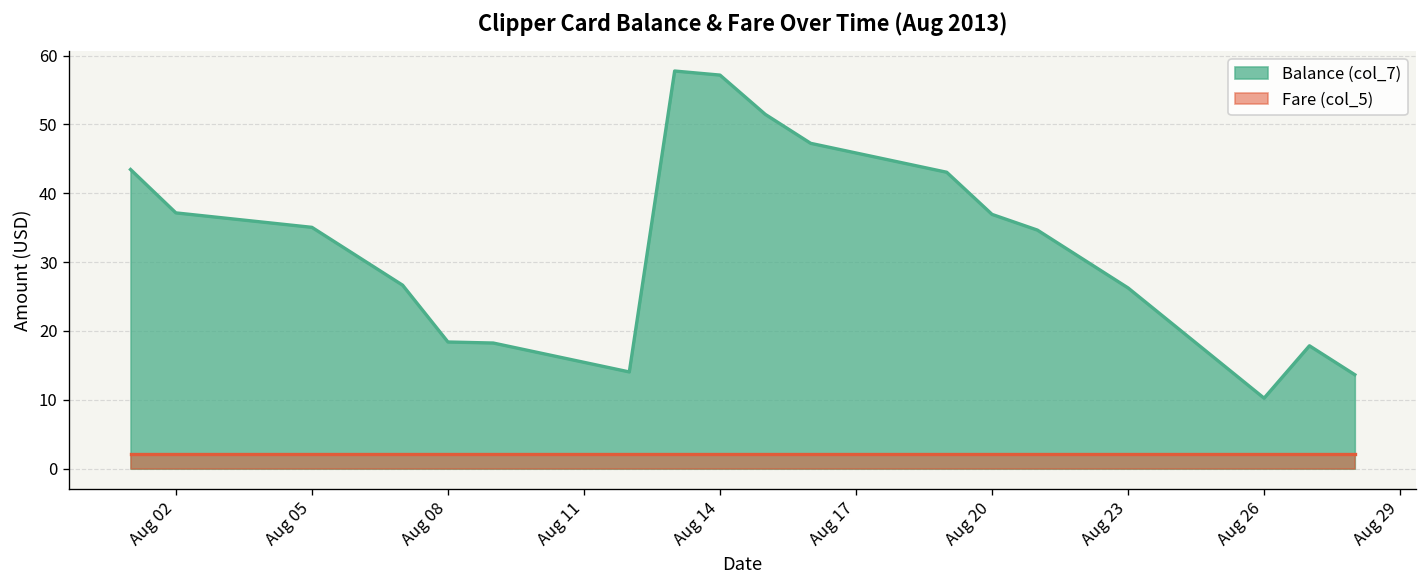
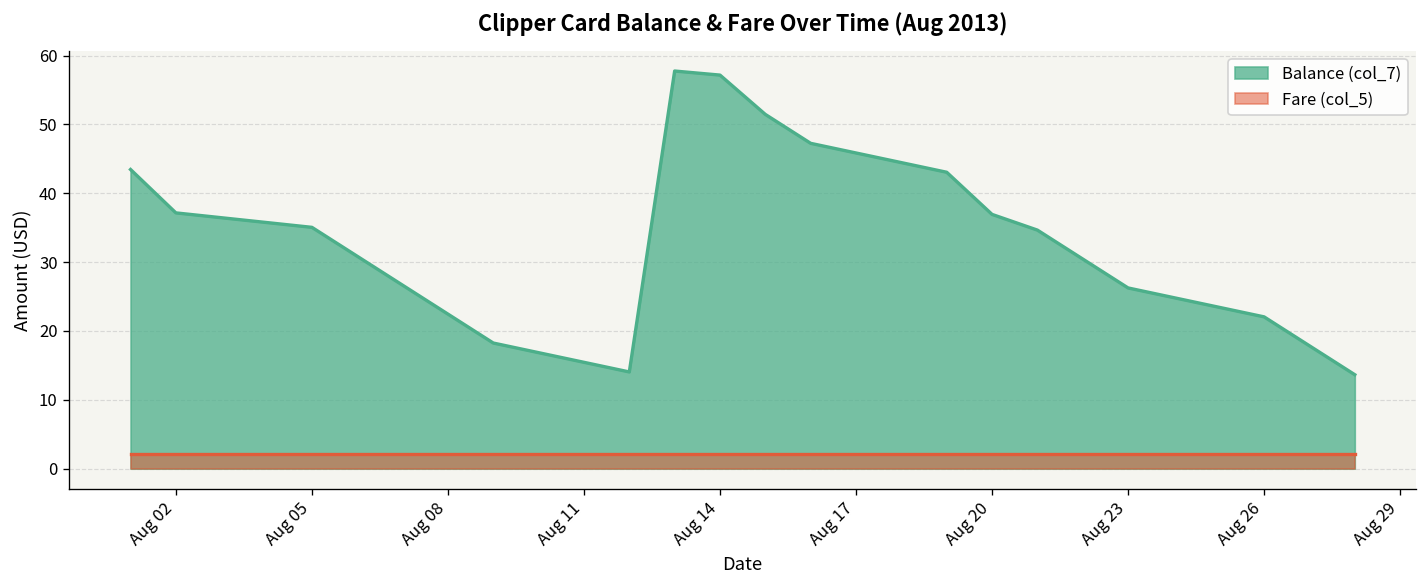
Balance (col_7), Aug 08: 18 -> 22
Balance (col_7), Aug 26: 10 -> 22
